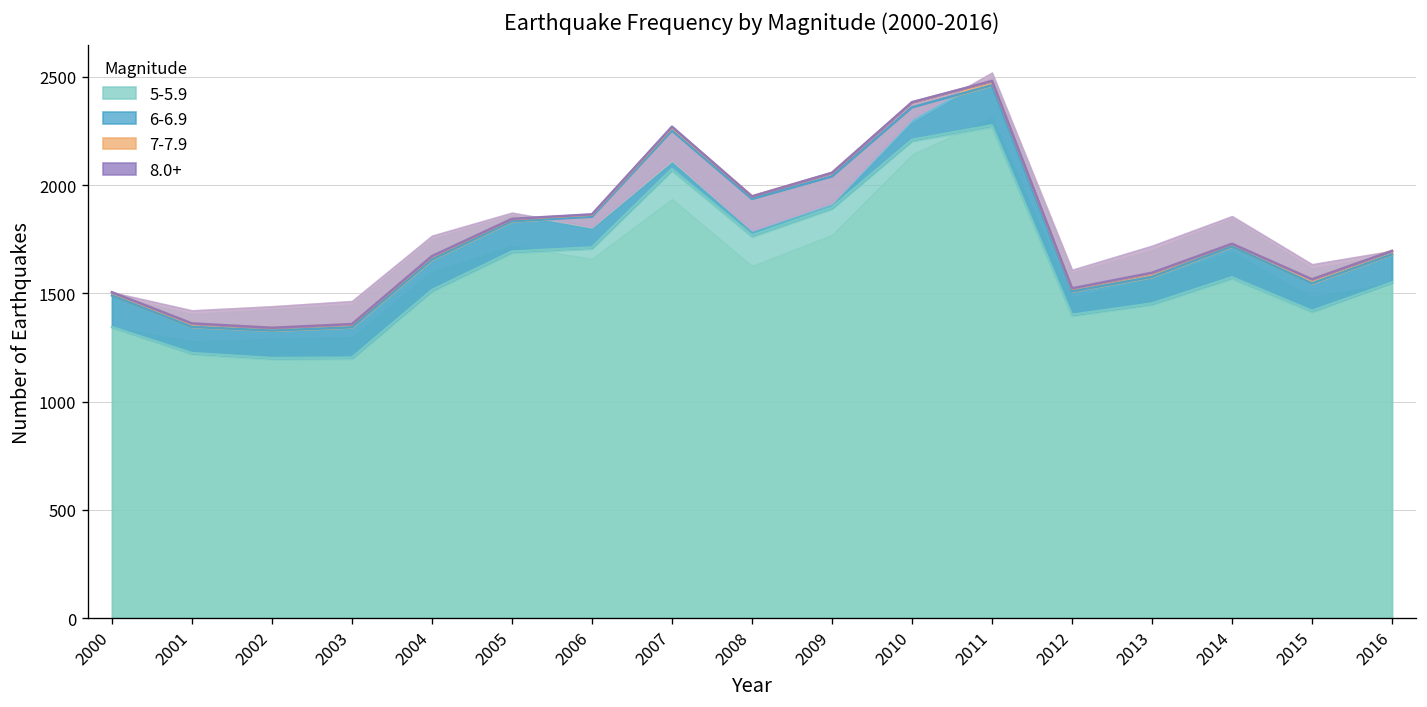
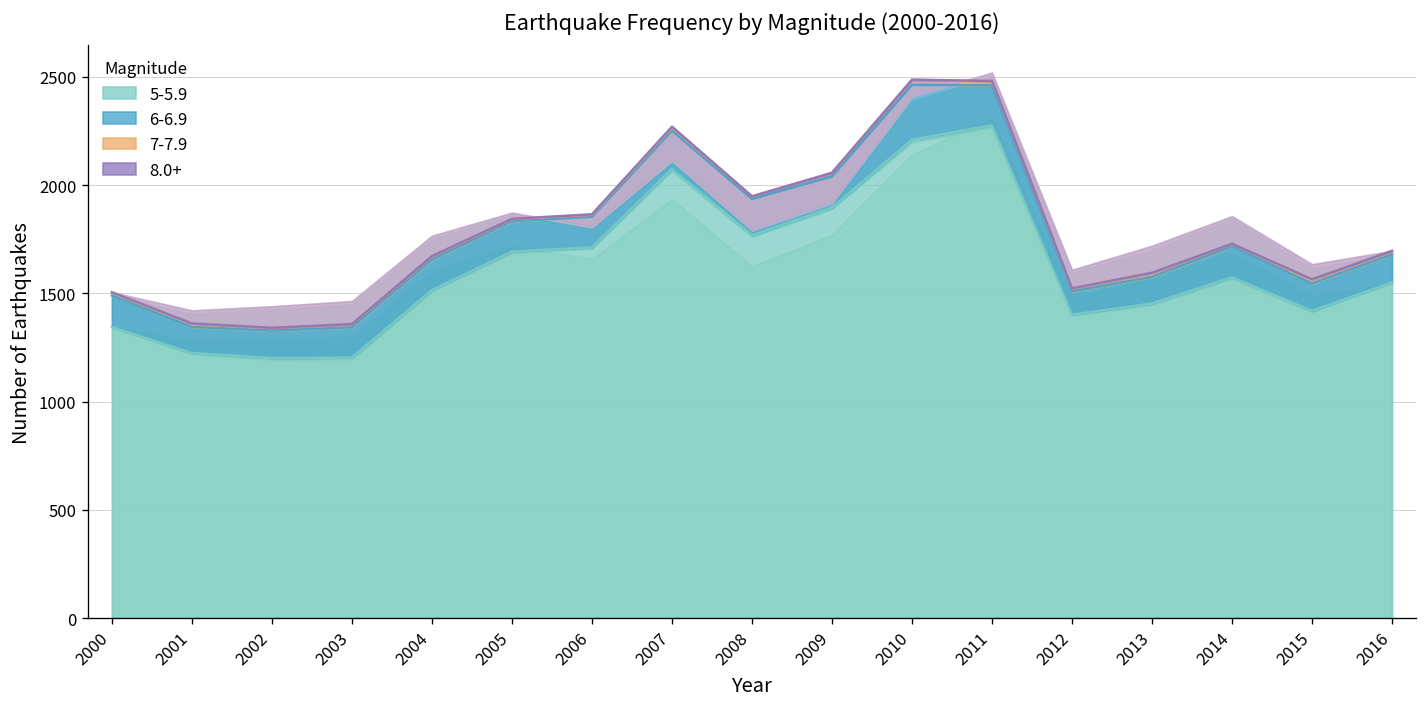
6-6.9, 2010: 150 -> 250
